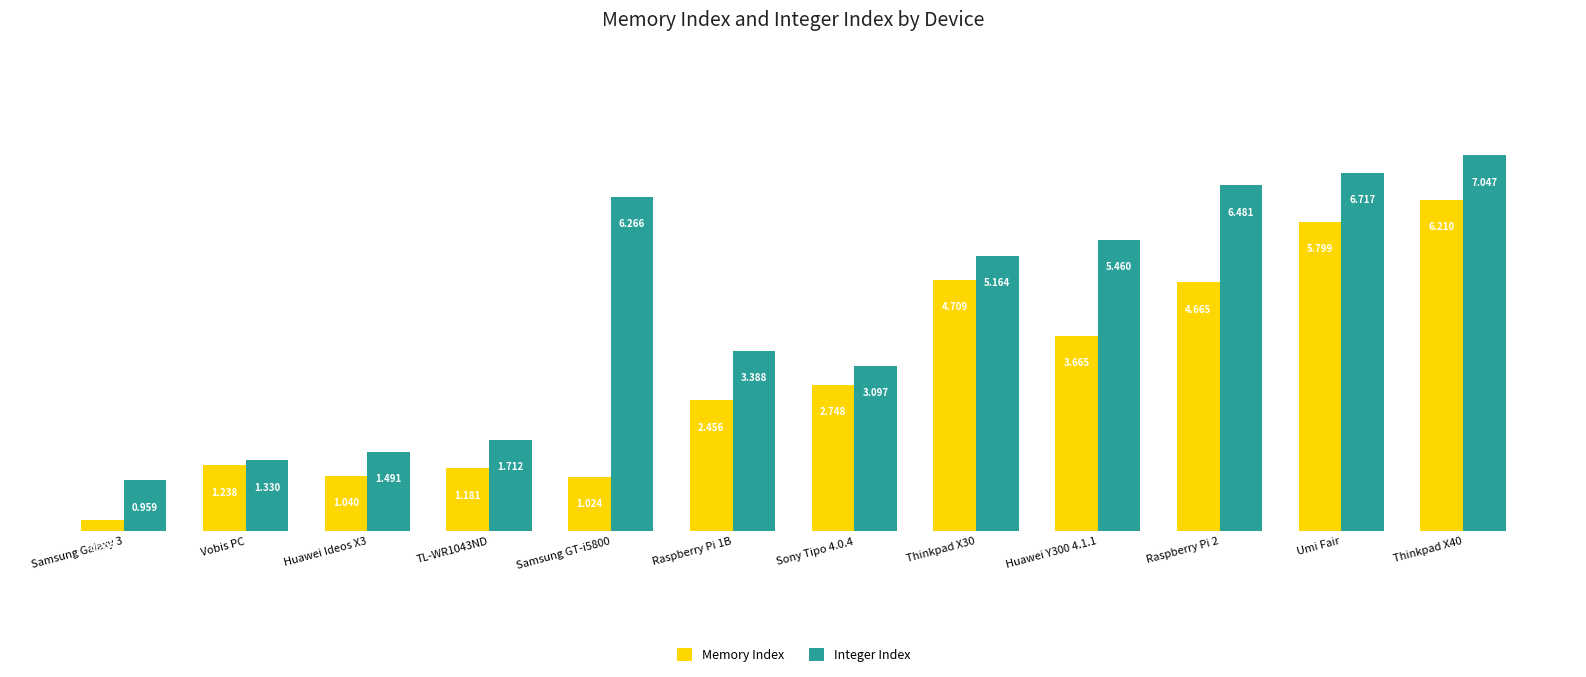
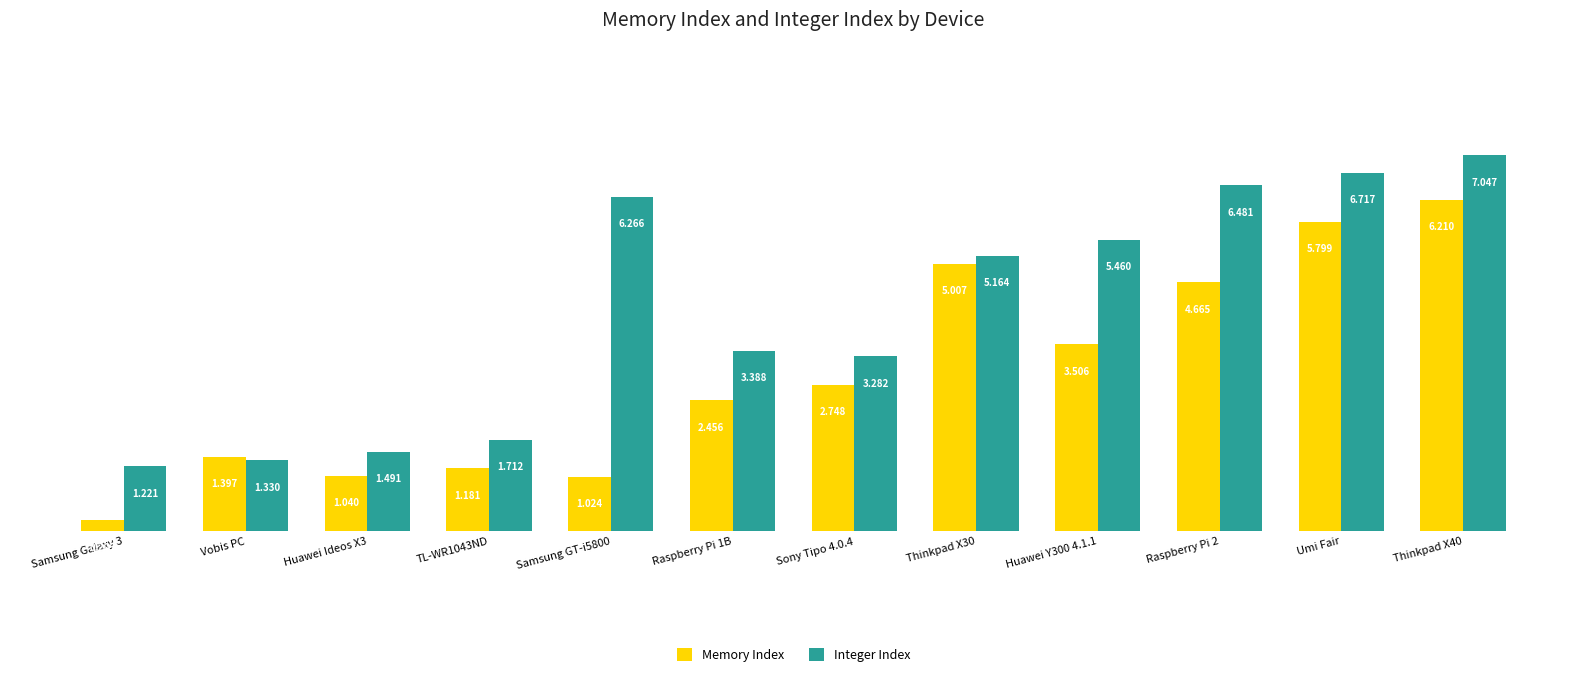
Integer Index, Samsung Galaxy 3: 0.959 -> 1.221
Memory Index, Vobis PC: 1.238 -> 1.397
Integer Index, Sony Tipo 4.0.4: 3.097 -> 3.282
Memory Index, Thinkpad X30: 4.709 -> 5.007
Memory Index, Huawei Y300 4.1.1: 3.665 -> 3.506
